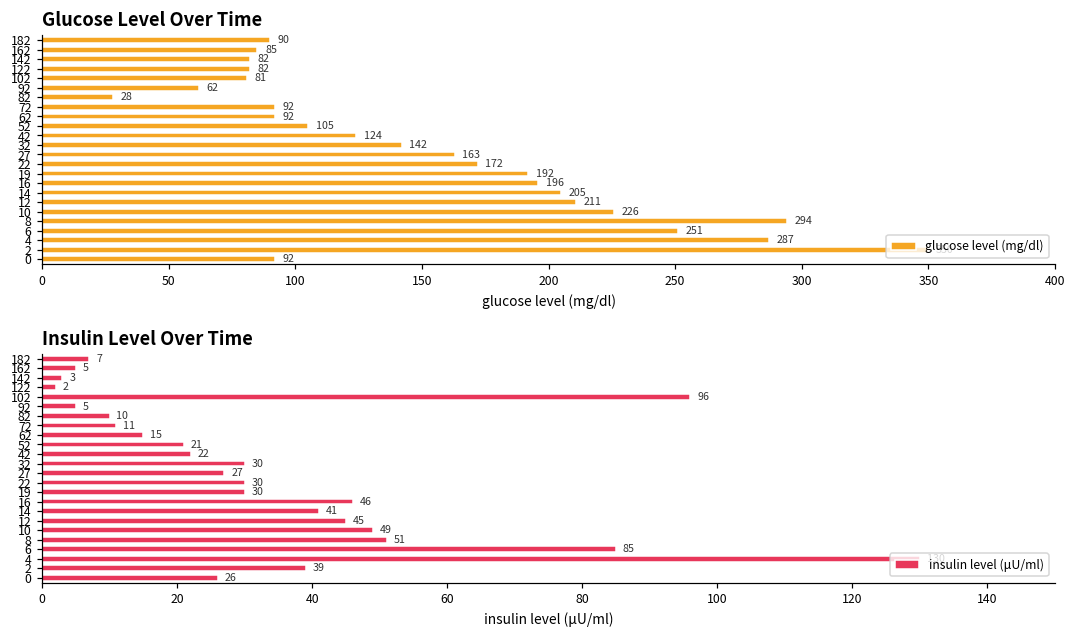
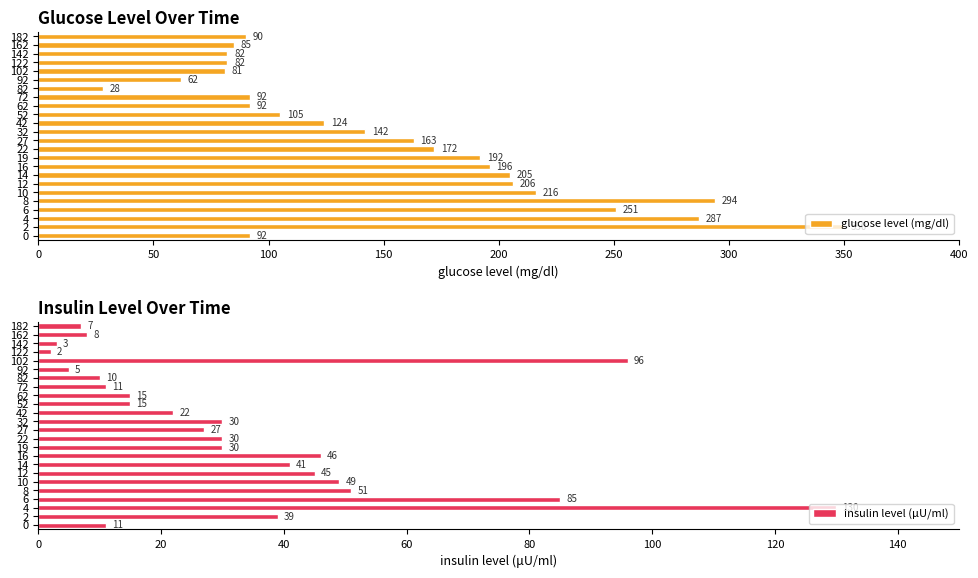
Glucose Level Over Time, 12: 211 -> 206
Glucose Level Over Time, 10: 226 -> 216
Insulin Level Over Time, 162: 5 -> 8
Insulin Level Over Time, 52: 21 -> 15
Insulin Level Over Time, 0: 26 -> 11
